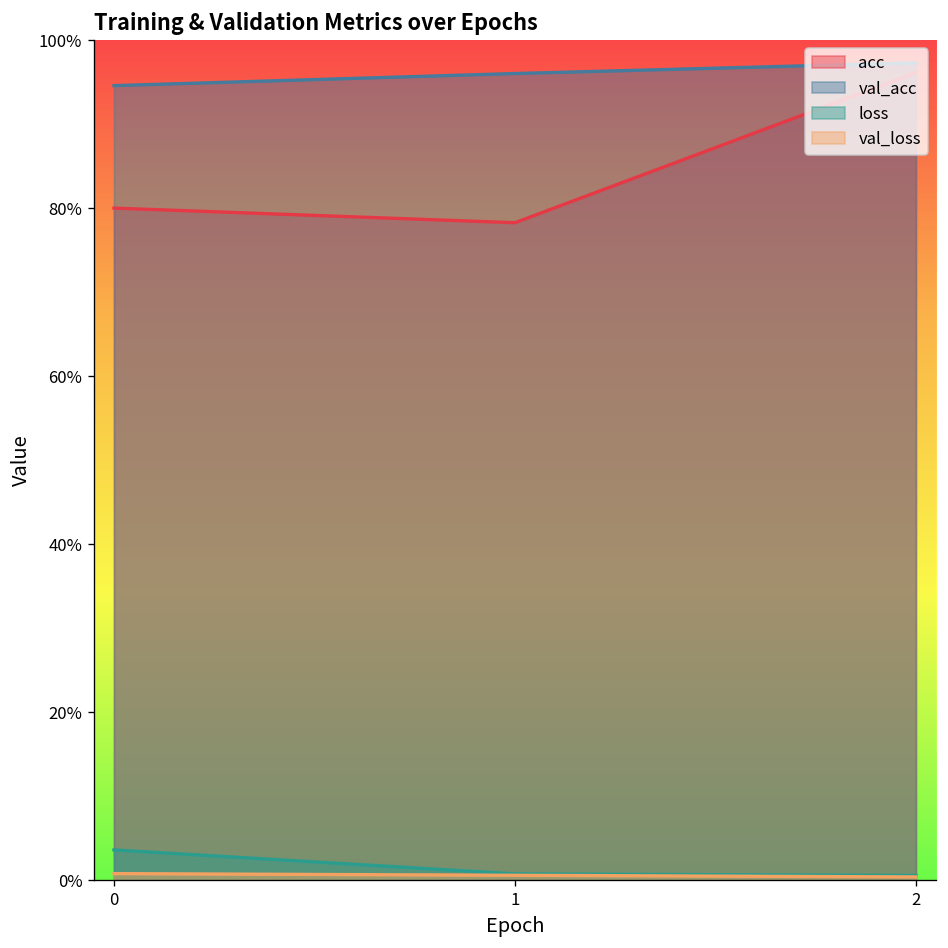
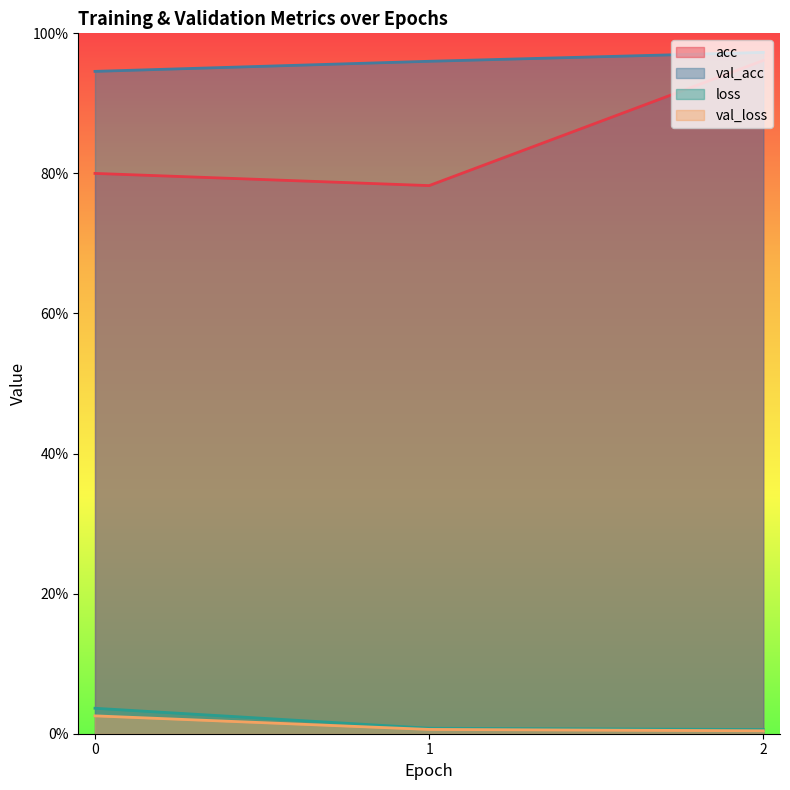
val_loss, 0: 1% -> 3%
